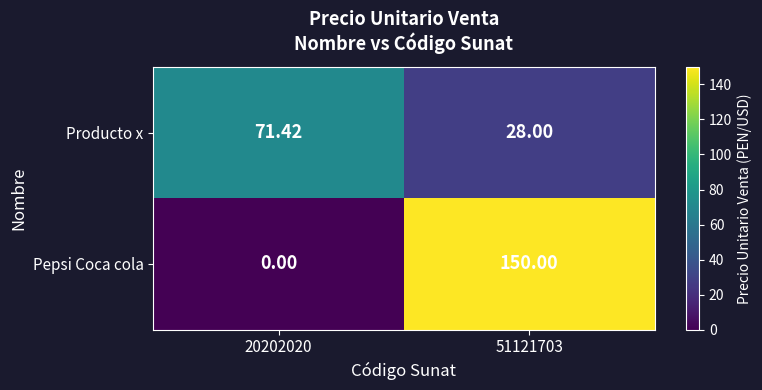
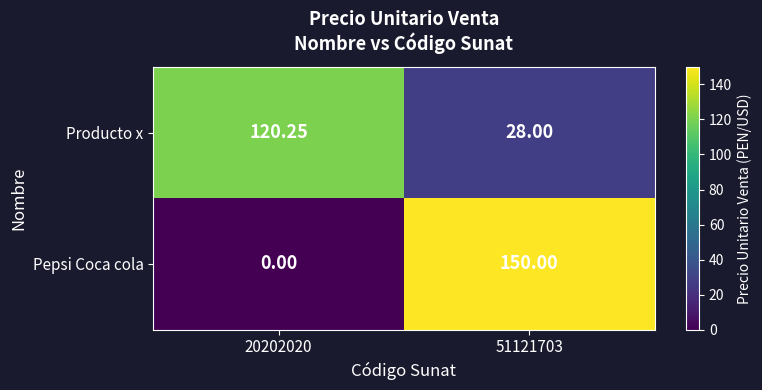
Producto x, 20202020: 71.42 -> 120.25
